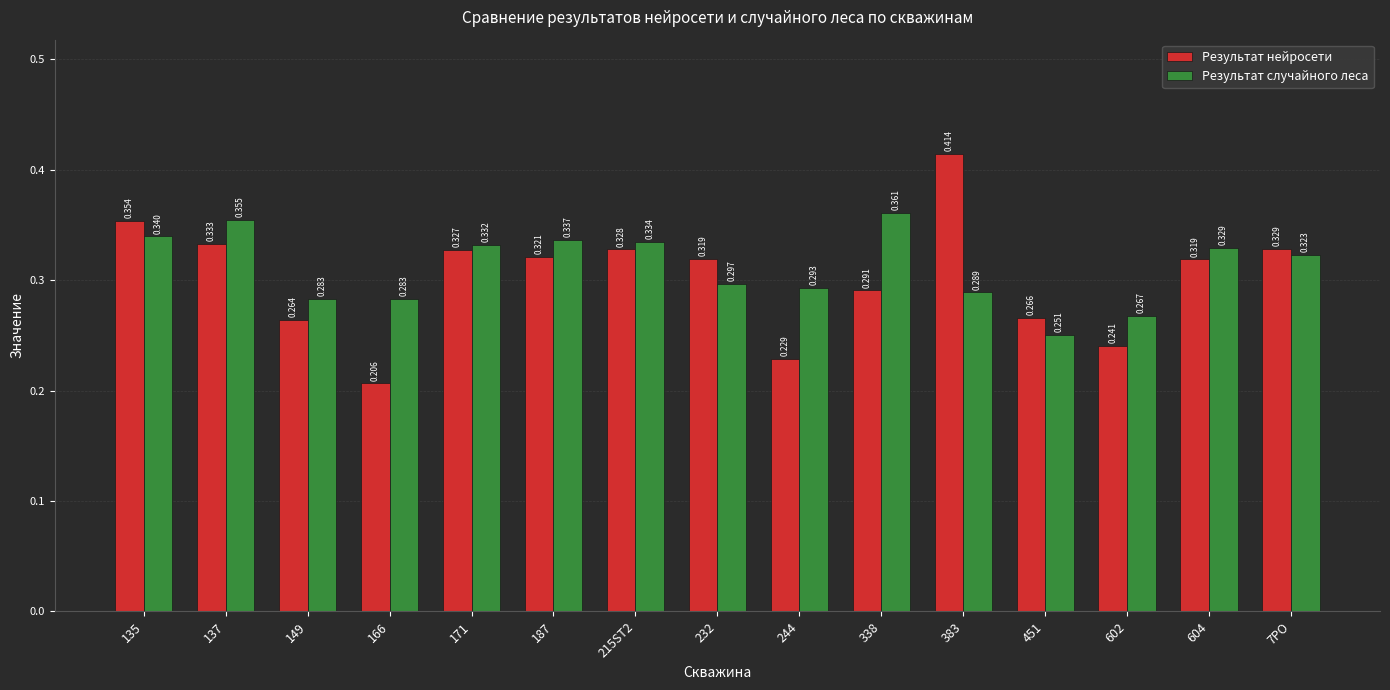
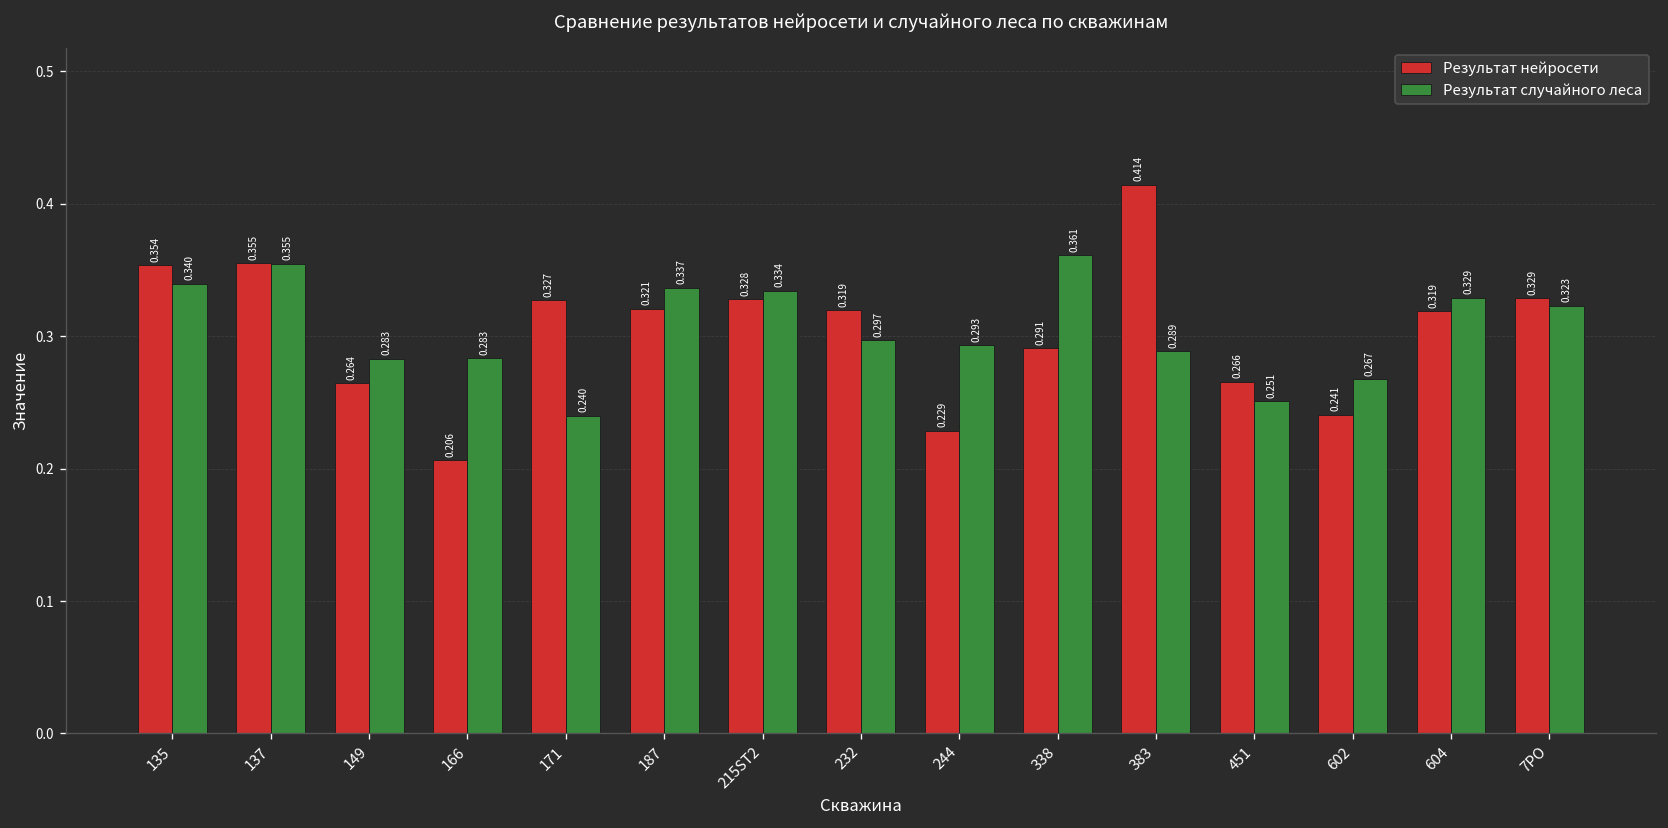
Результат нейросети, 137: 0.333 -> 0.355
Результат случайного леса, 171: 0.332 -> 0.240
